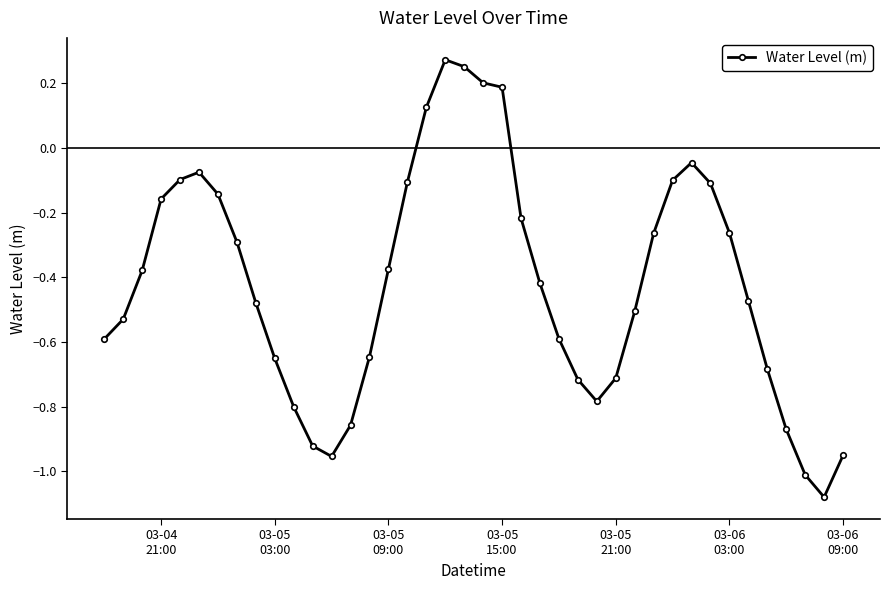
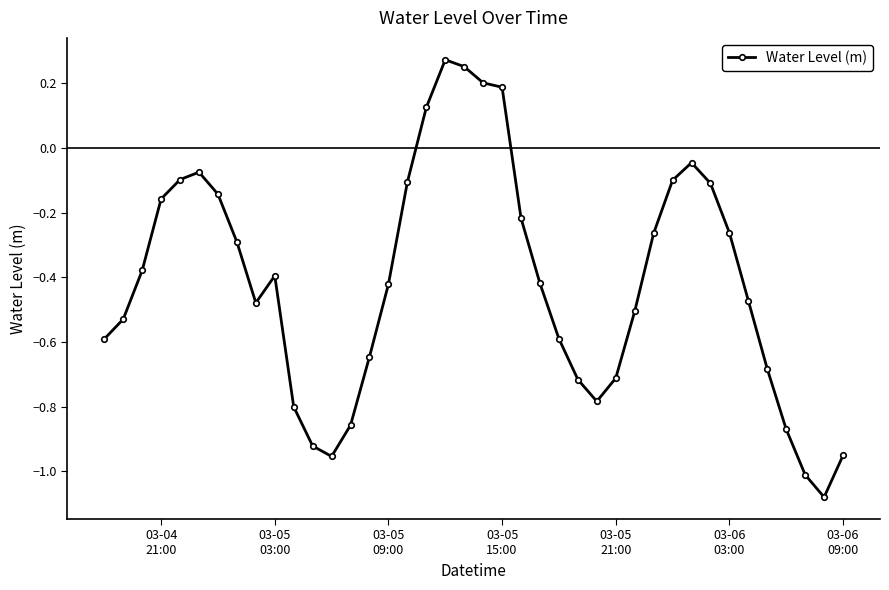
03-05 03:00: -0.65 -> -0.40
03-05 09:00: -0.37 -> -0.42
